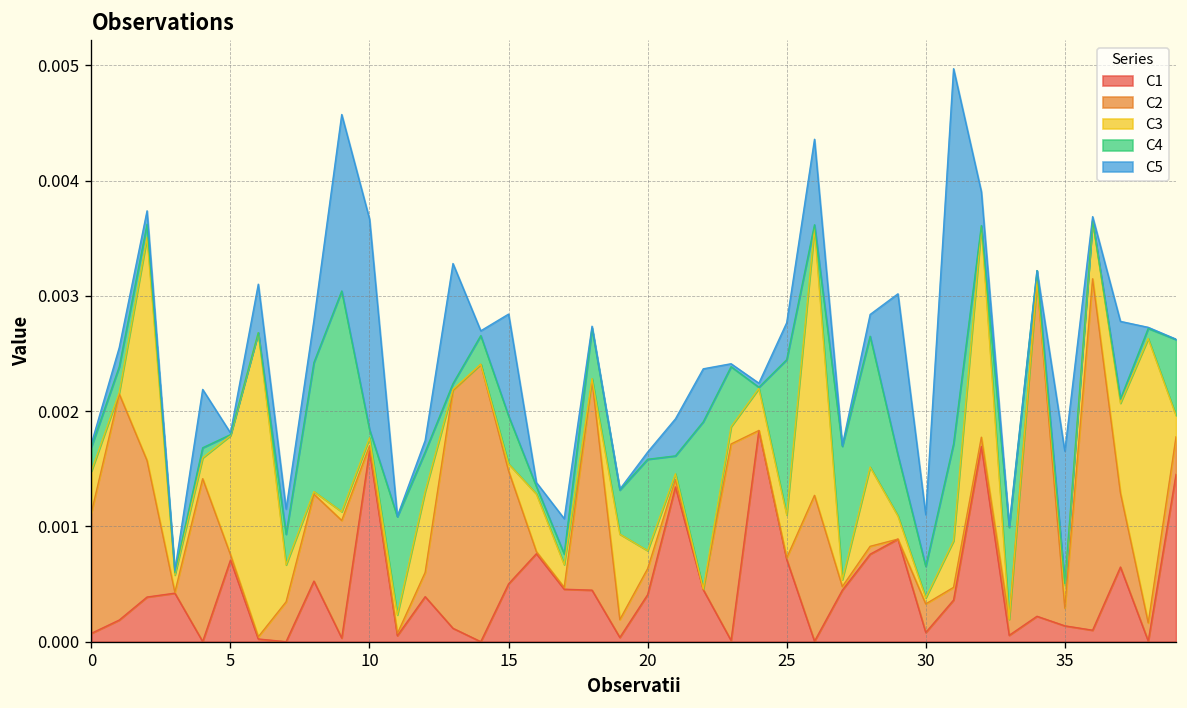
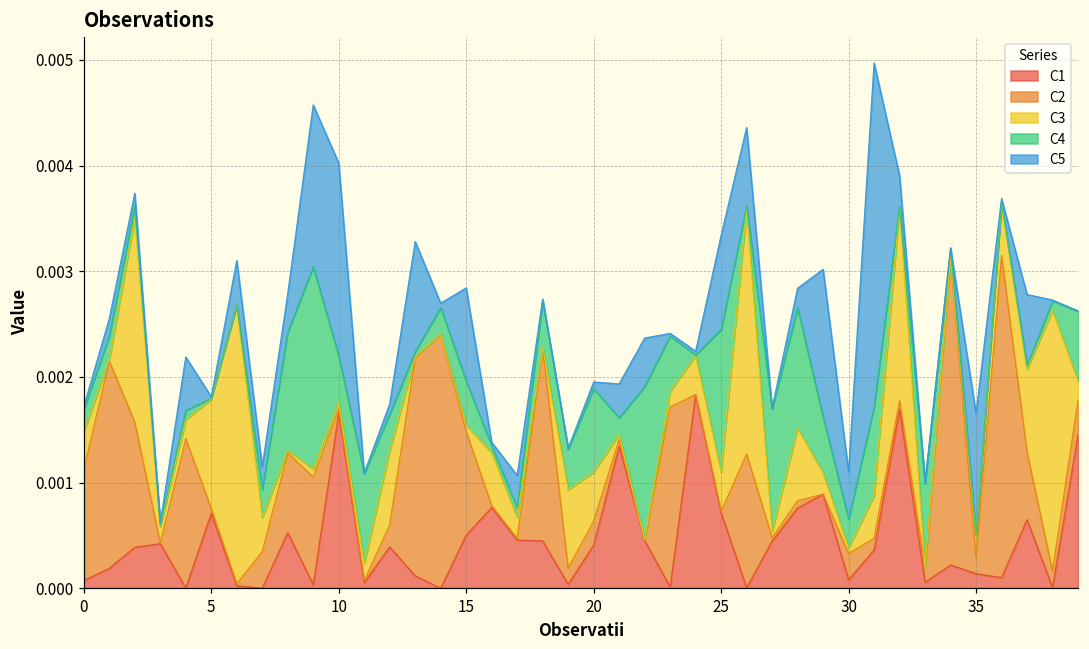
C4, 10: 0.0001 -> 0.0004
C3, 20: 0.0002 -> 0.0005
C5, 25: 0.0003 -> 0.0009
